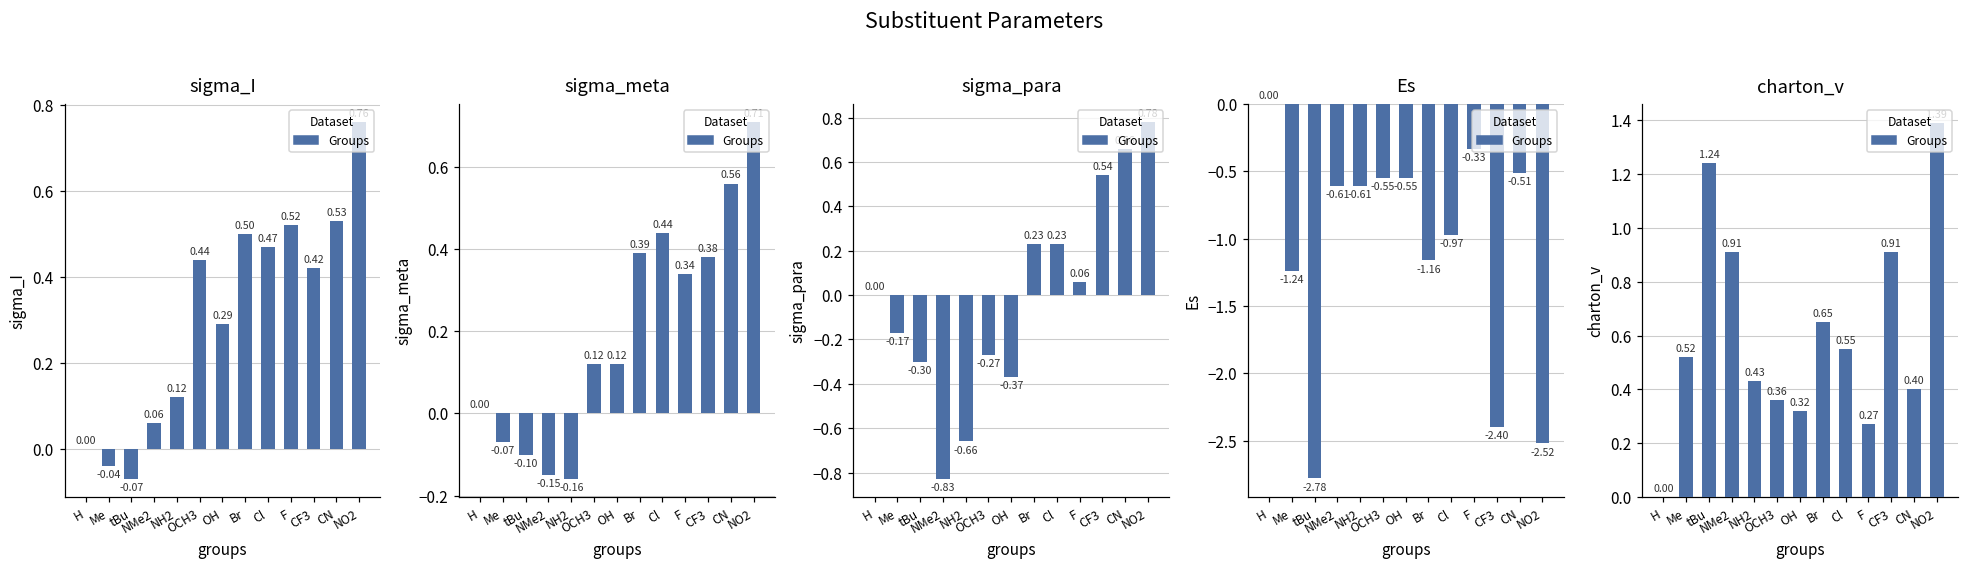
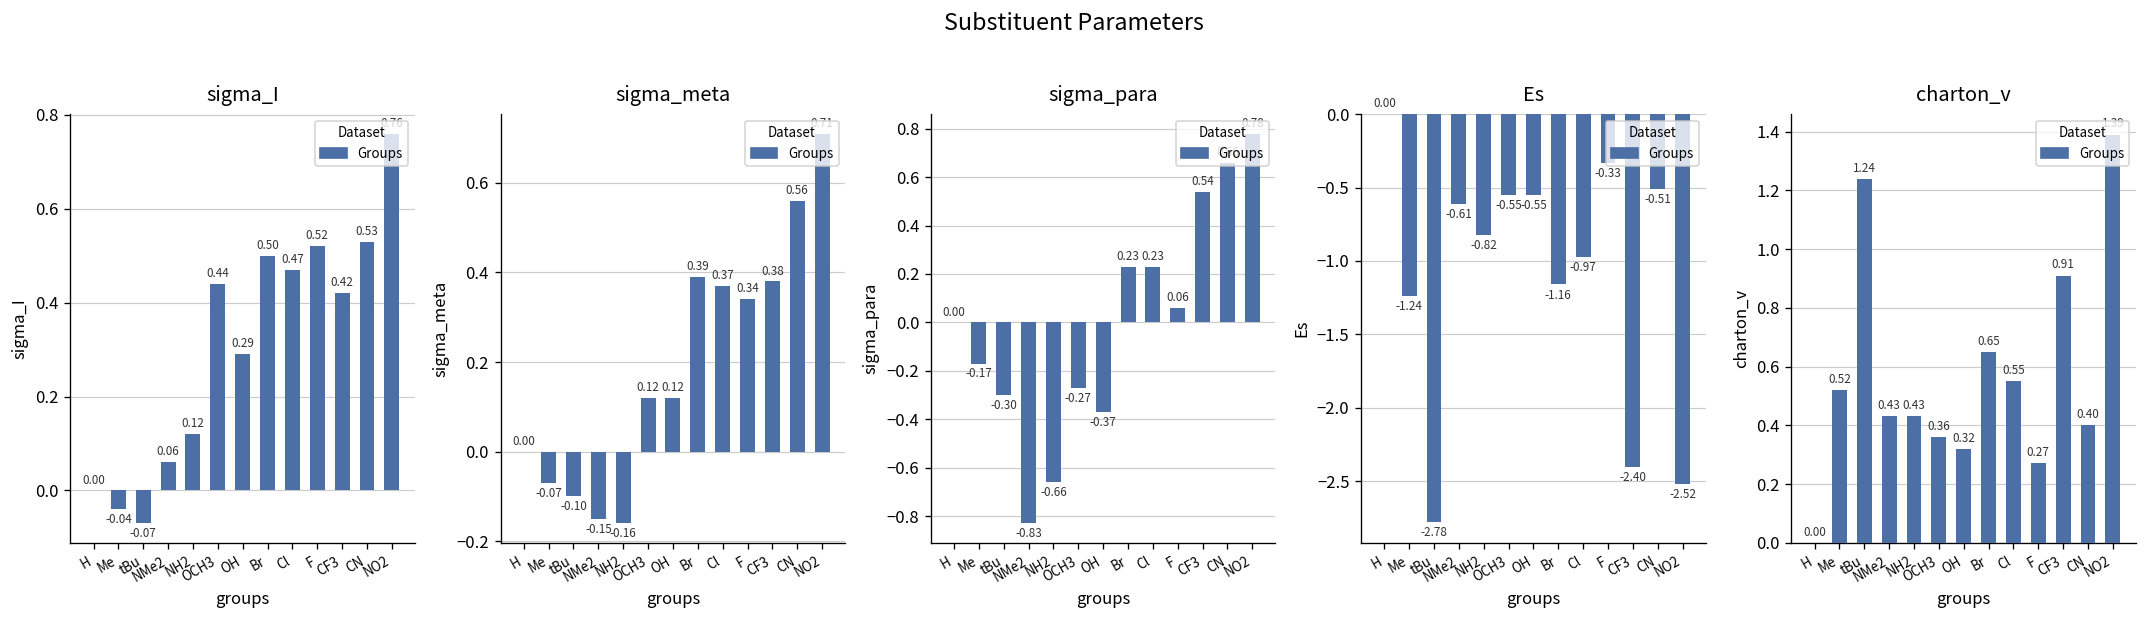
sigma_meta, Cl: 0.44 -> 0.37
Es, NH2: -0.61 -> -0.82
charton_v, NMe2: 0.91 -> 0.43
